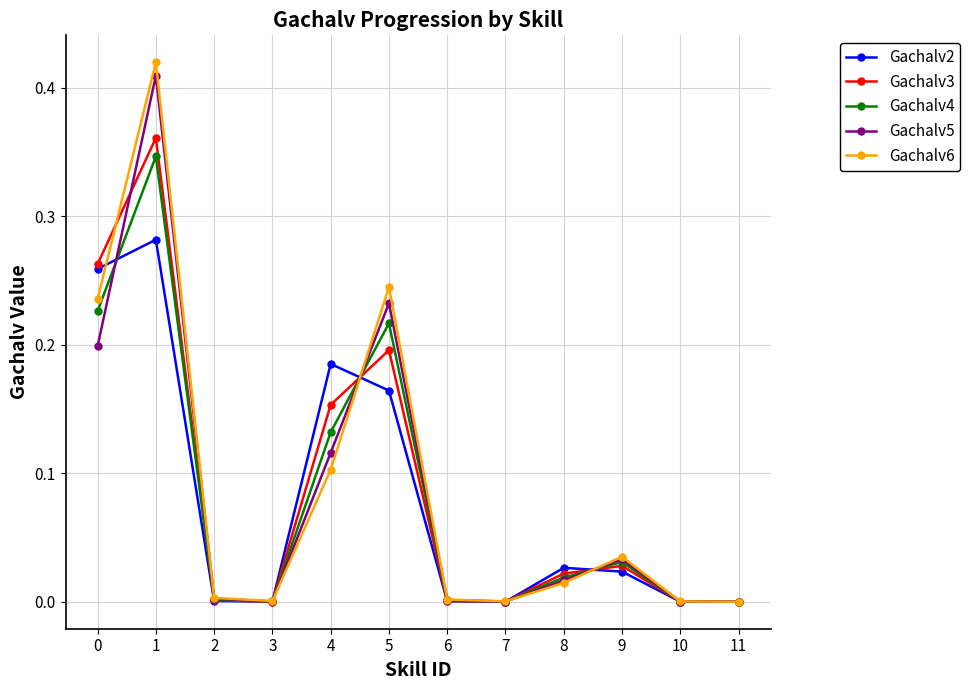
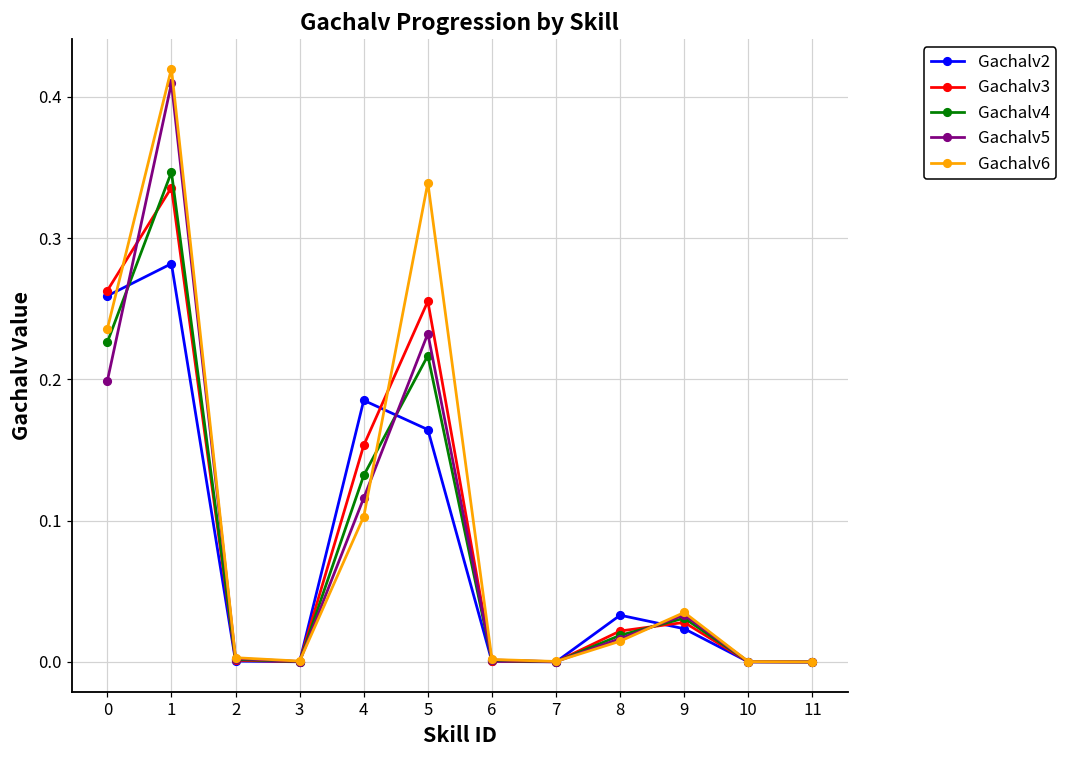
Gachalv3, 1: 0.361 -> 0.336
Gachalv3, 5: 0.196 -> 0.255
Gachalv6, 5: 0.245 -> 0.339
Gachalv2, 8: 0.026 -> 0.033
